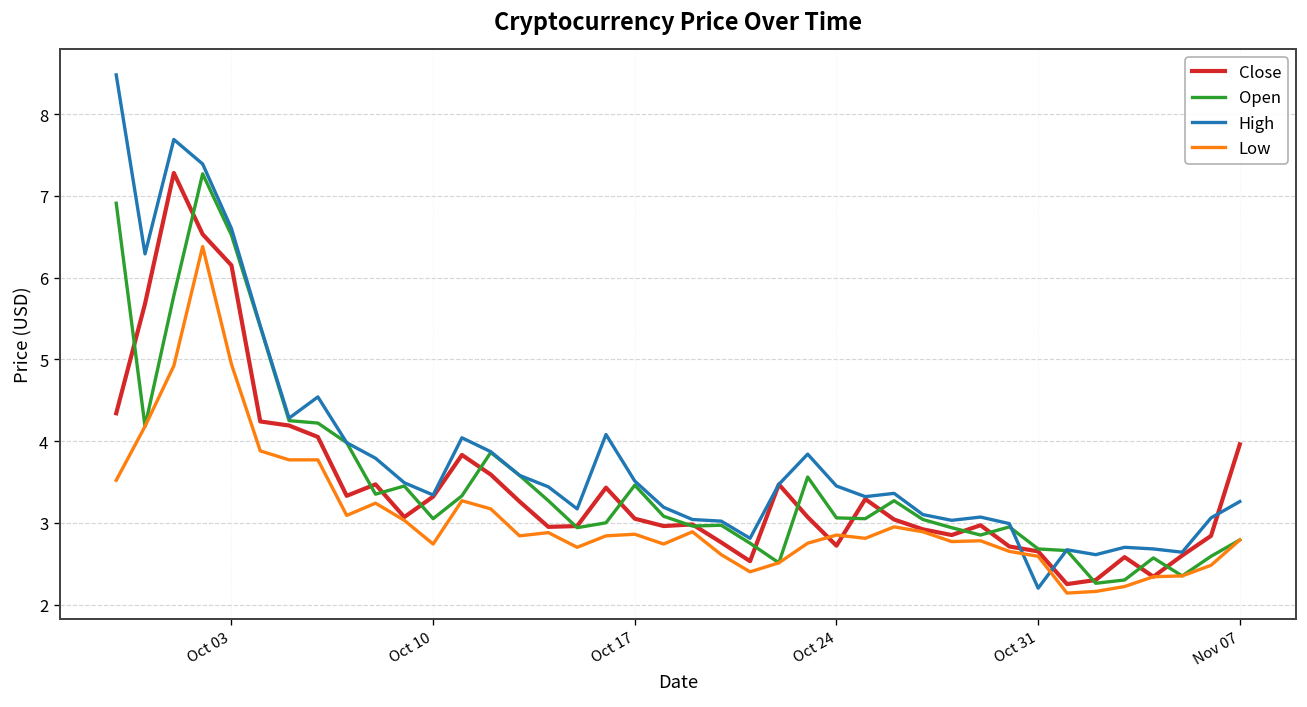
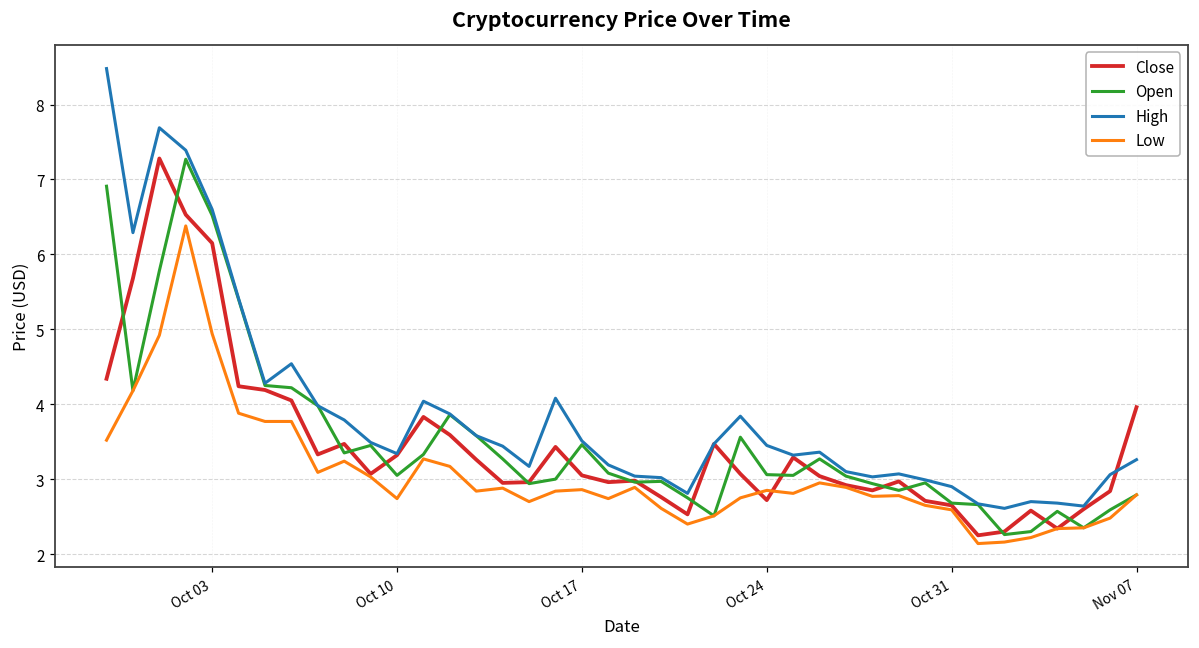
High, Oct 31: 2.2 -> 2.9
